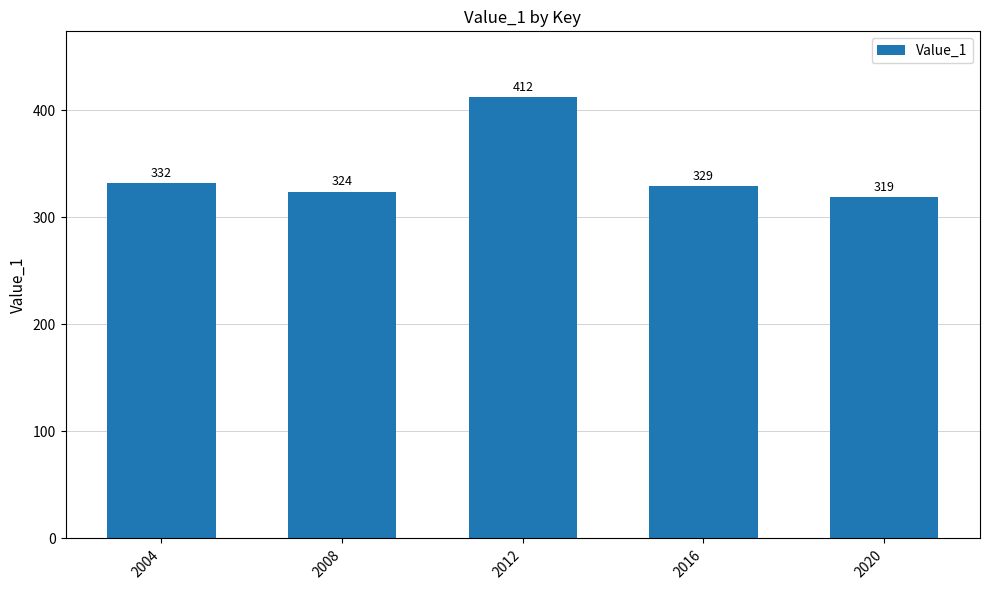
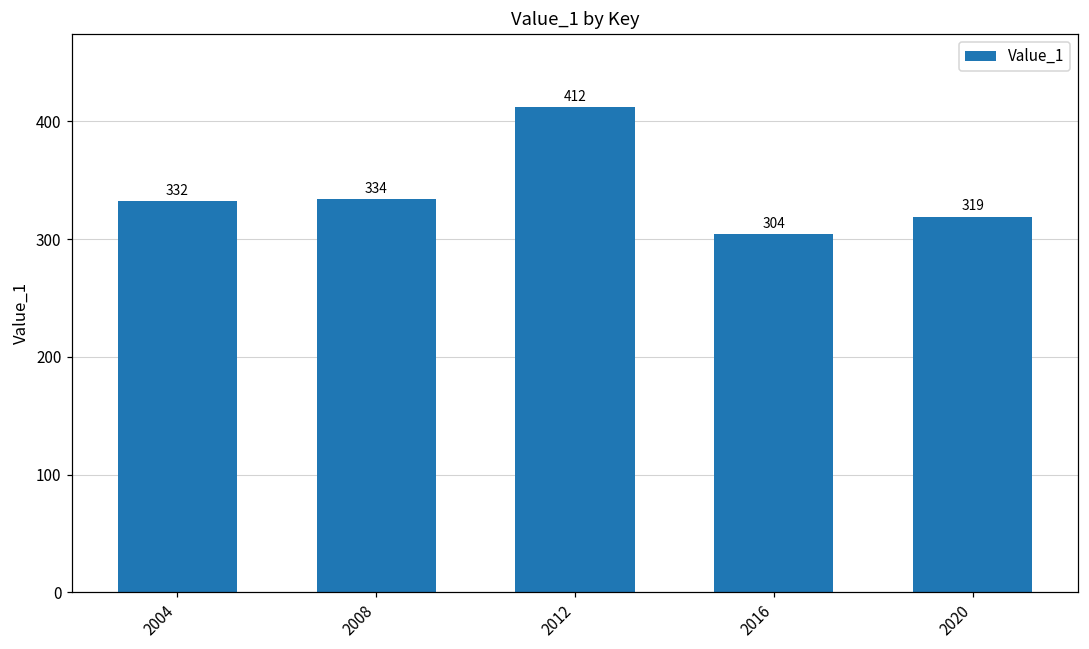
2008: 324 -> 334
2016: 329 -> 304
